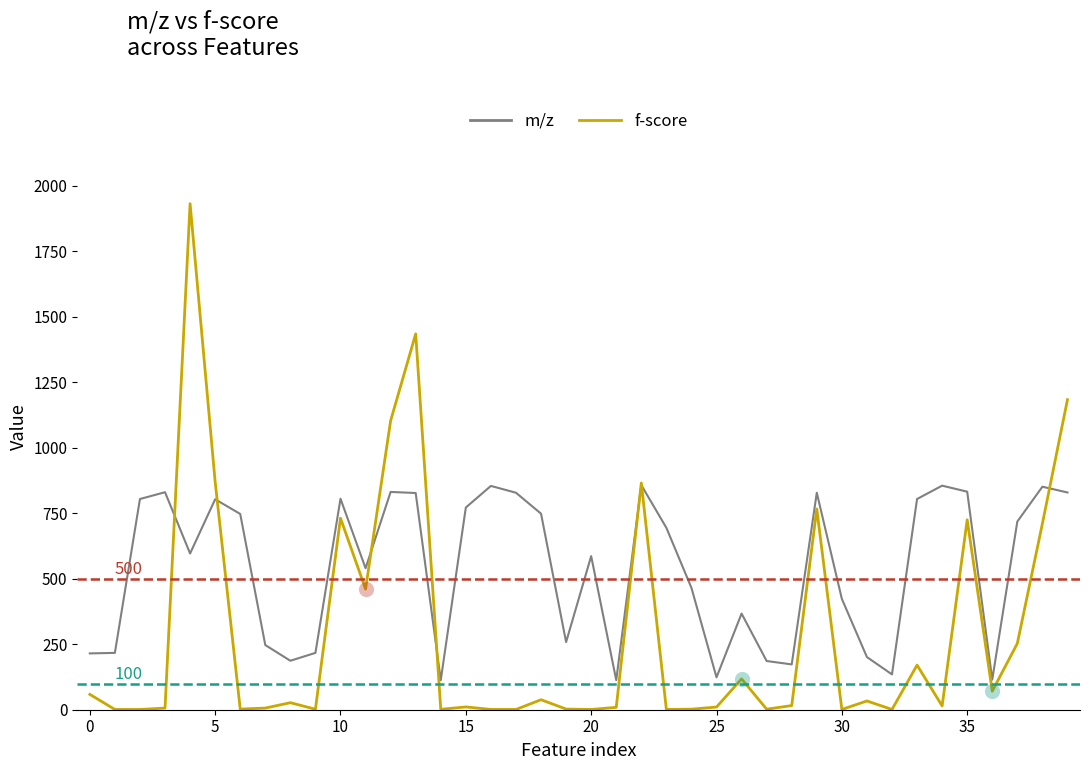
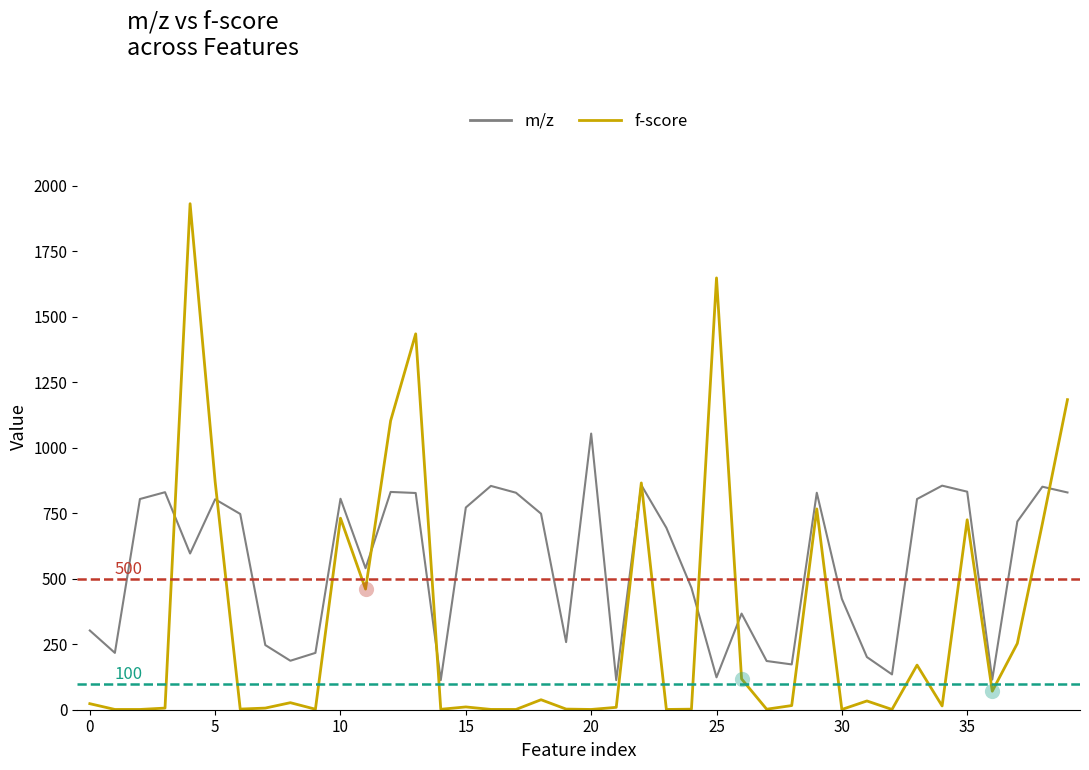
m/z, 0: 220 -> 300
f-score, 0: 60 -> 20
m/z, 20: 590 -> 1050
f-score, 25: 10 -> 1650
